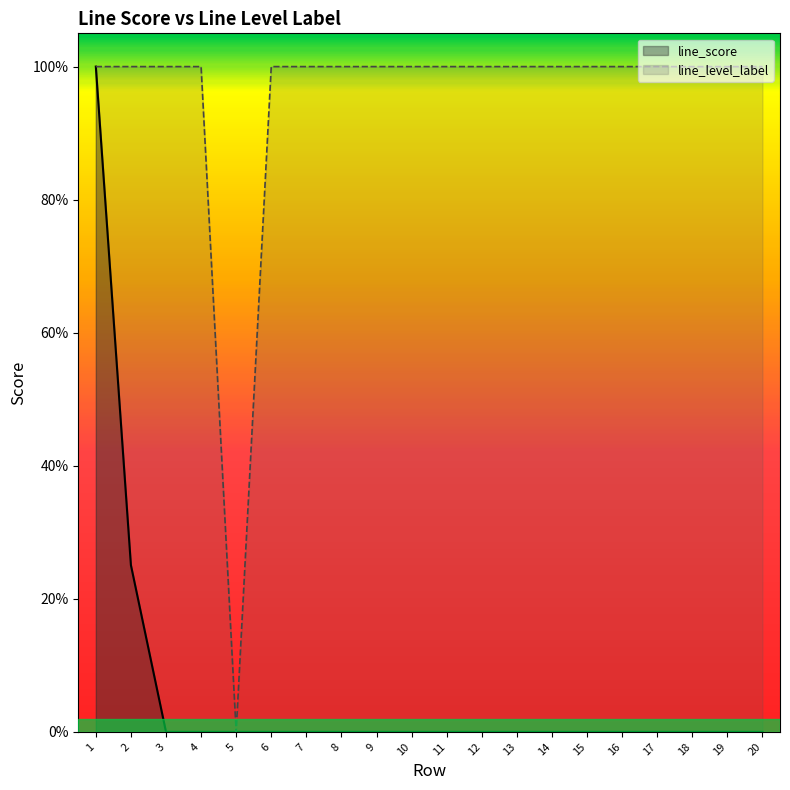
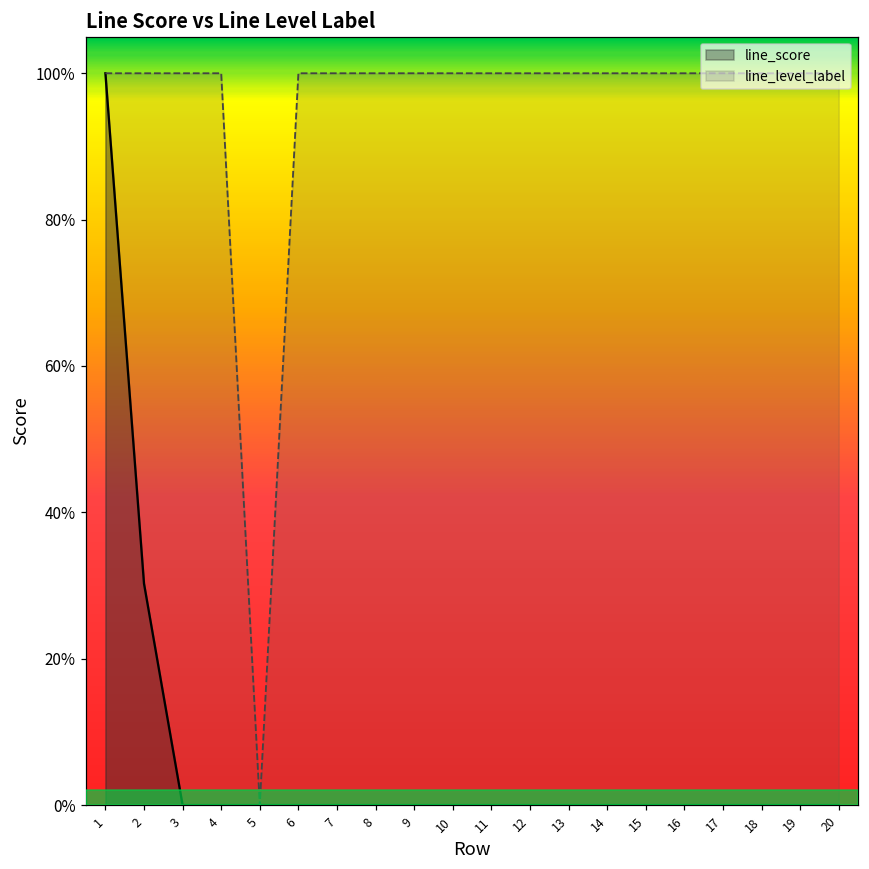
line_score, 2: 25% -> 30%
